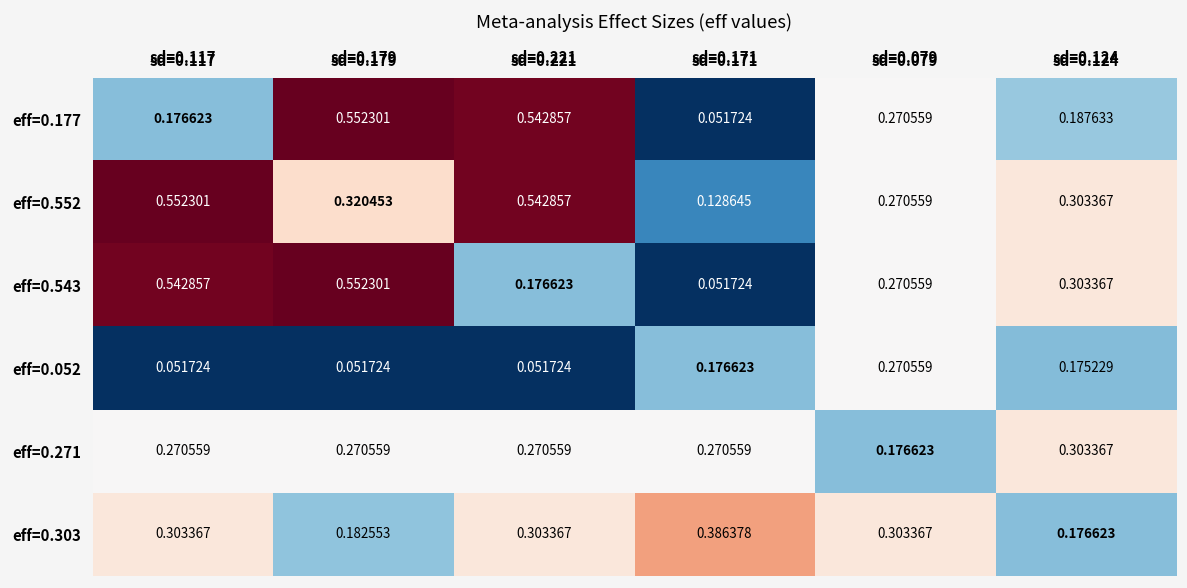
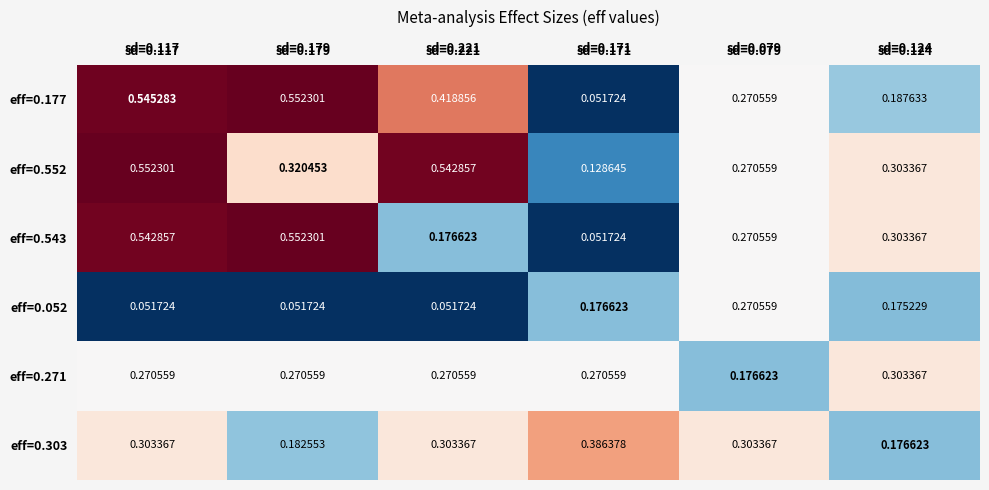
eff=0.177, sd=0.117: 0.176623 -> 0.545283
eff=0.177, sd=0.221: 0.542857 -> 0.418856
